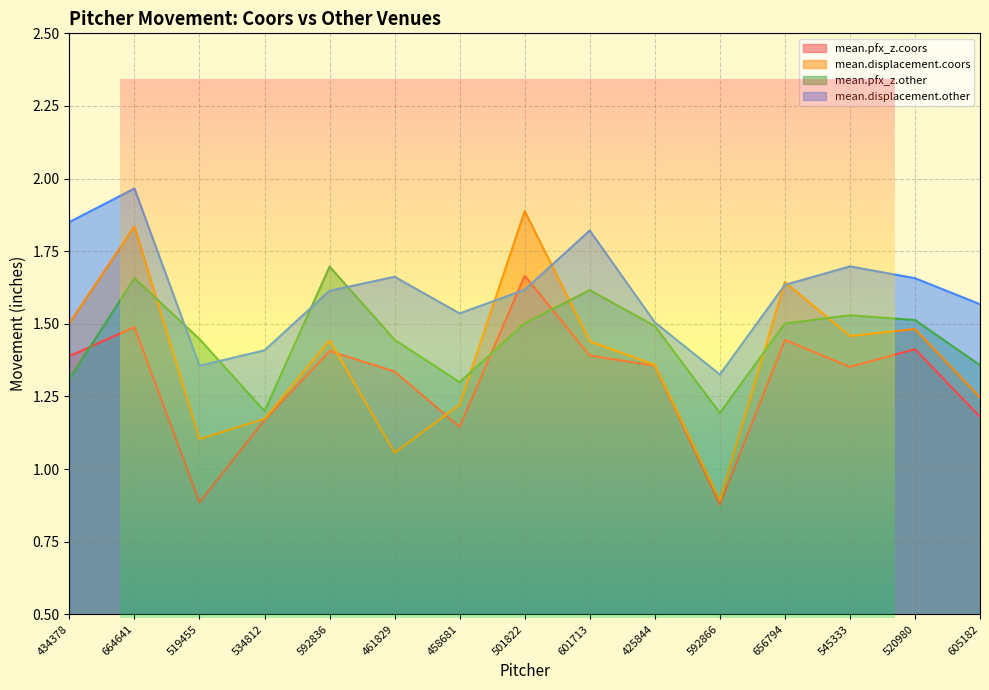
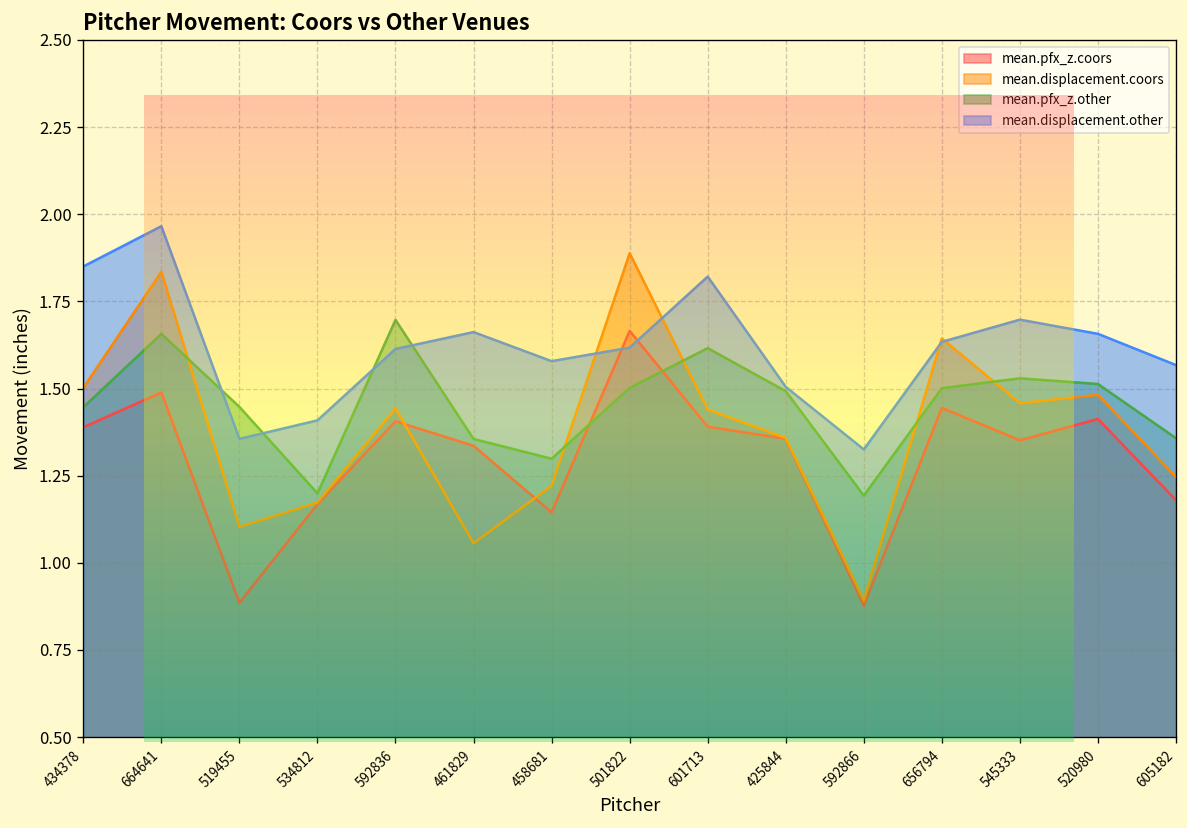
mean.pfx_z.other, 434378: 1.31 -> 1.45
mean.pfx_z.other, 461829: 1.44 -> 1.36
mean.displacement.other, 458681: 1.54 -> 1.58
